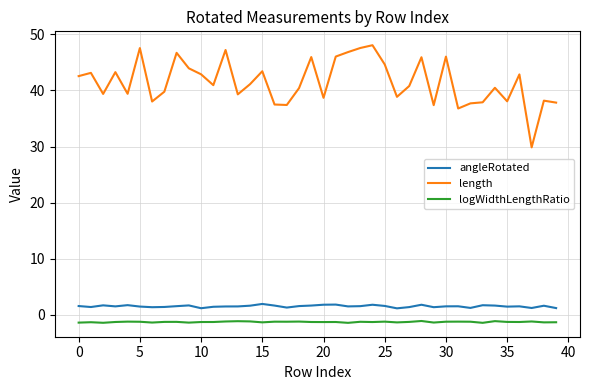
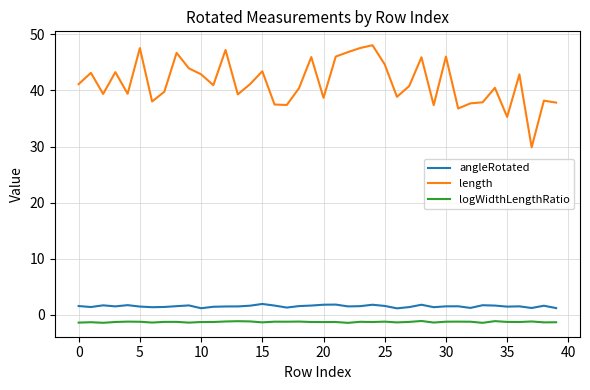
length, 0: 43 -> 41
length, 35: 38 -> 35
